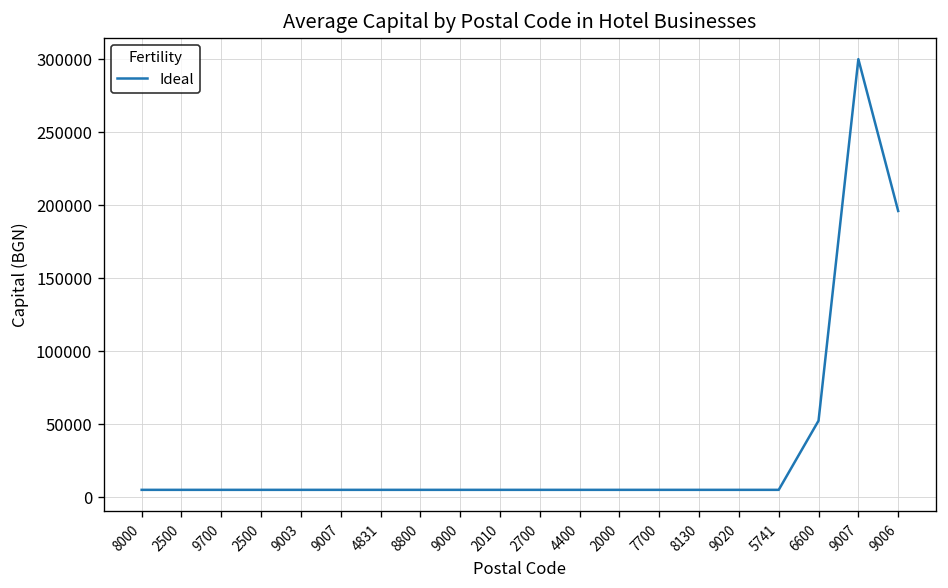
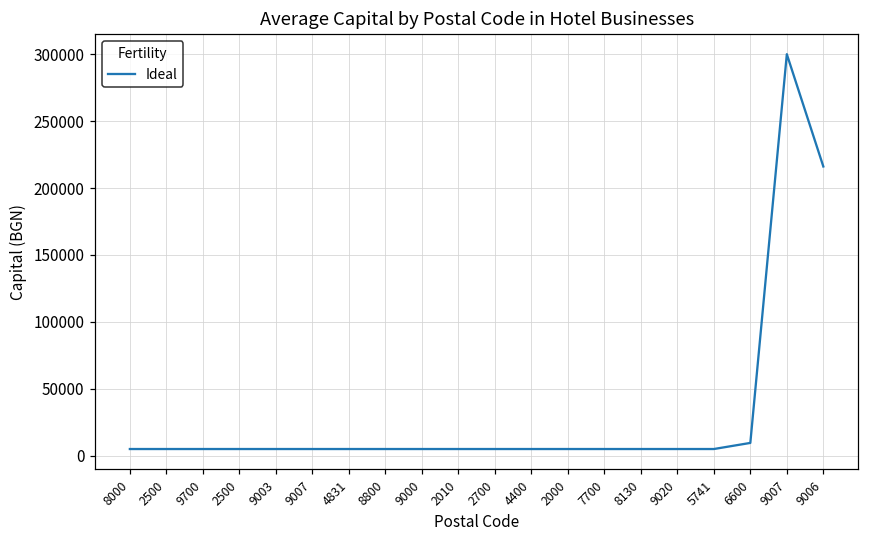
6600: 52000 -> 10000
9006: 196000 -> 216000
